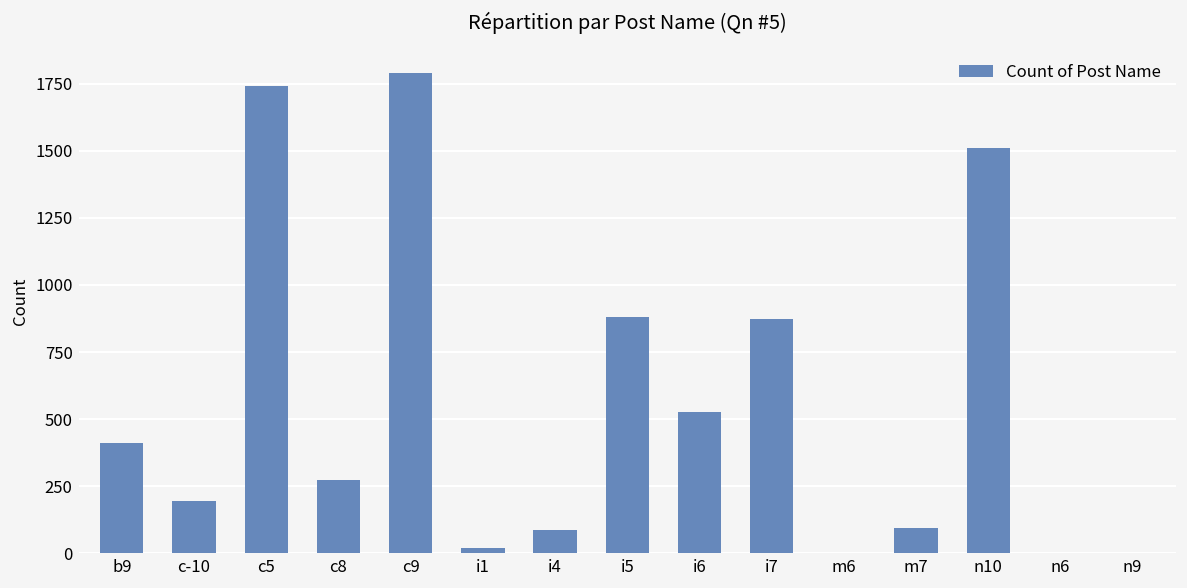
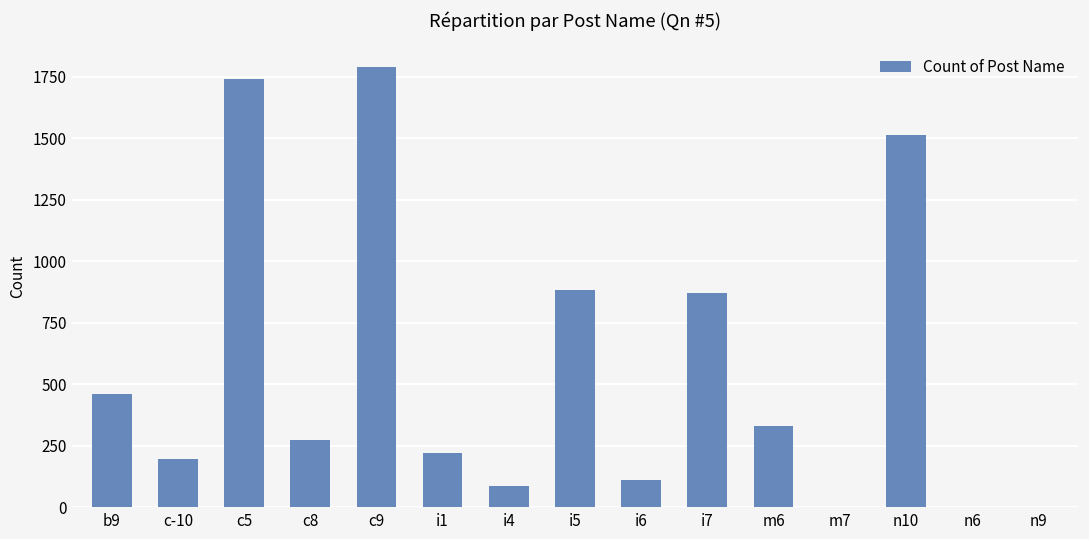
b9: 410 -> 460
i1: 20 -> 220
i6: 530 -> 110
m6: 0 -> 330
m7: 90 -> 0
